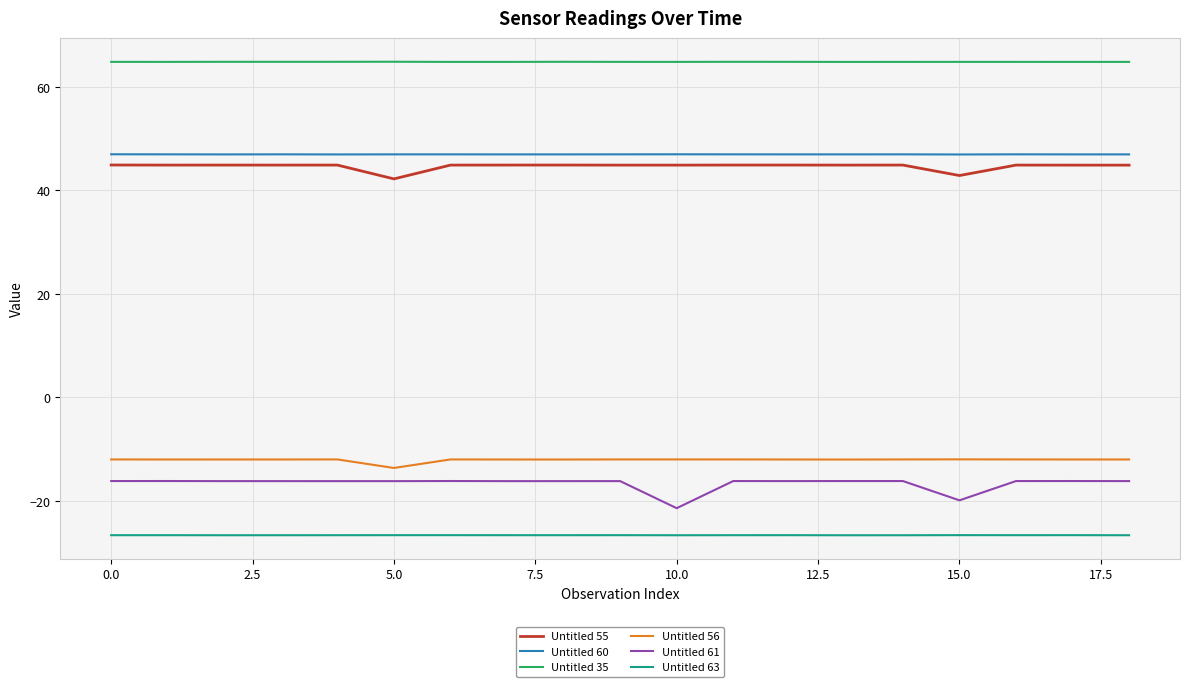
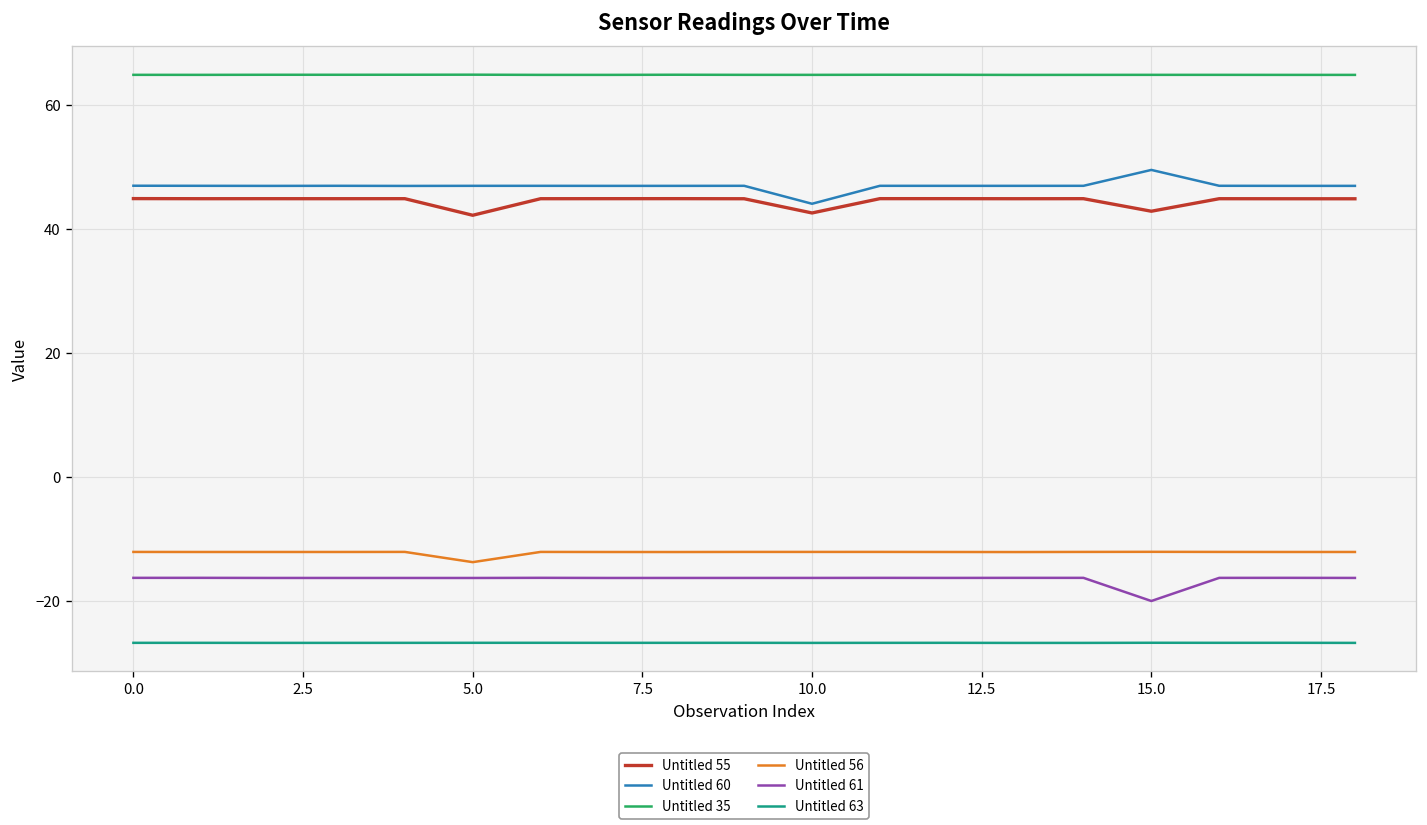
Untitled 55, 10.0: 45 -> 43
Untitled 60, 10.0: 47 -> 44
Untitled 61, 10.0: -21 -> -16
Untitled 60, 15.0: 47 -> 50
